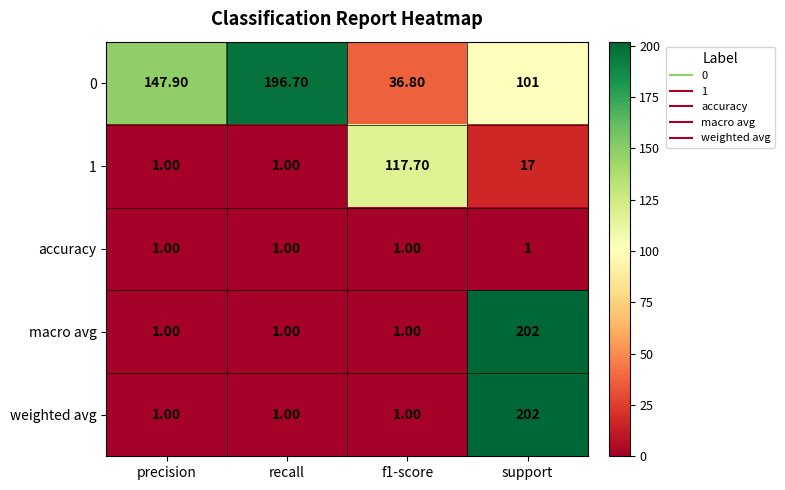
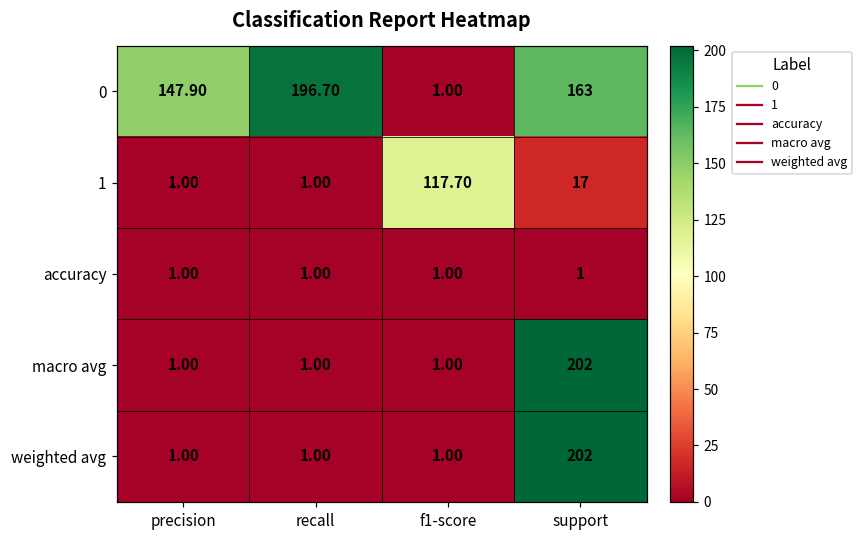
0, f1-score: 36.80 -> 1.00
0, support: 101 -> 163
